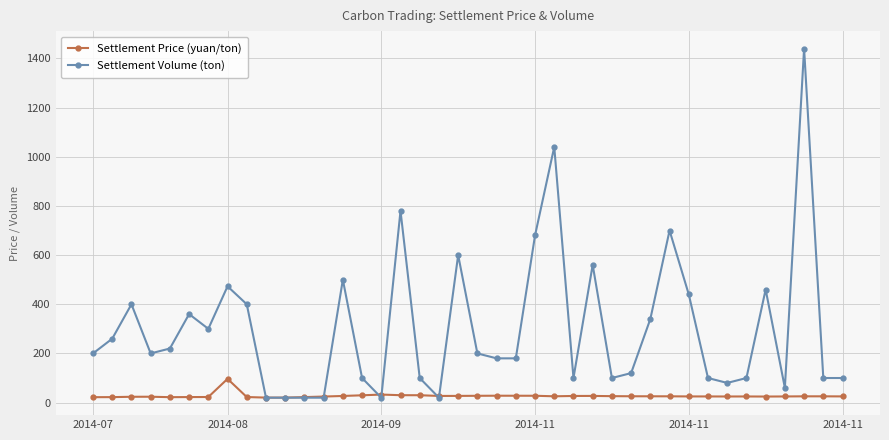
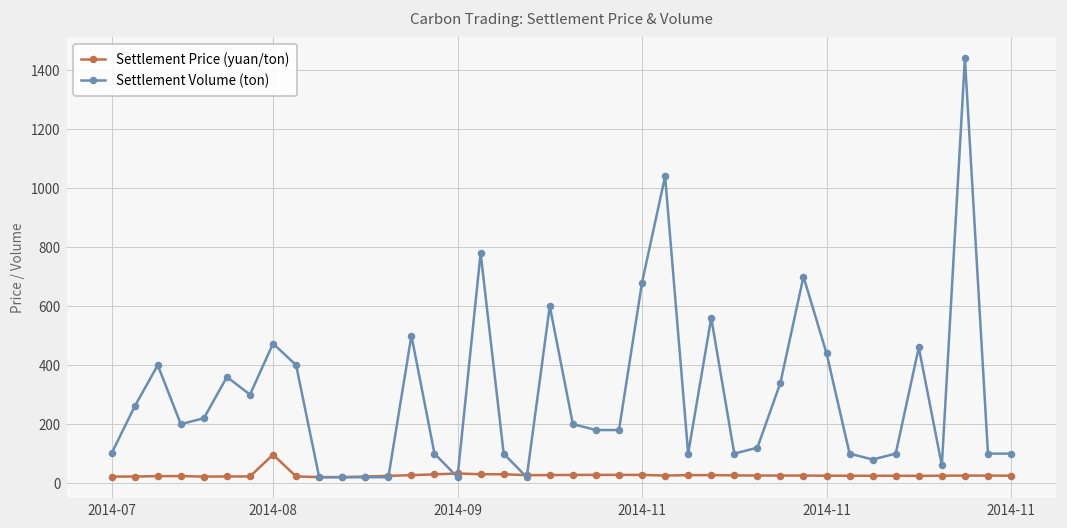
Settlement Volume (ton), 2014-07: 200 -> 100
